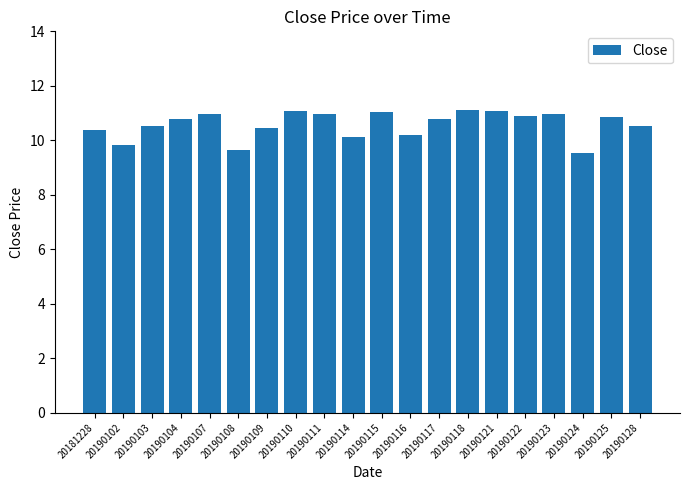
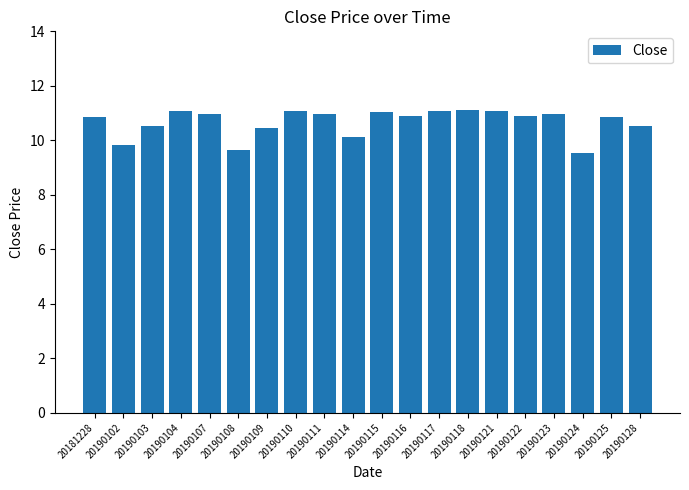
20181228: 10.4 -> 10.9
20190104: 10.8 -> 11.1
20190116: 10.2 -> 10.9
20190117: 10.8 -> 11.1
